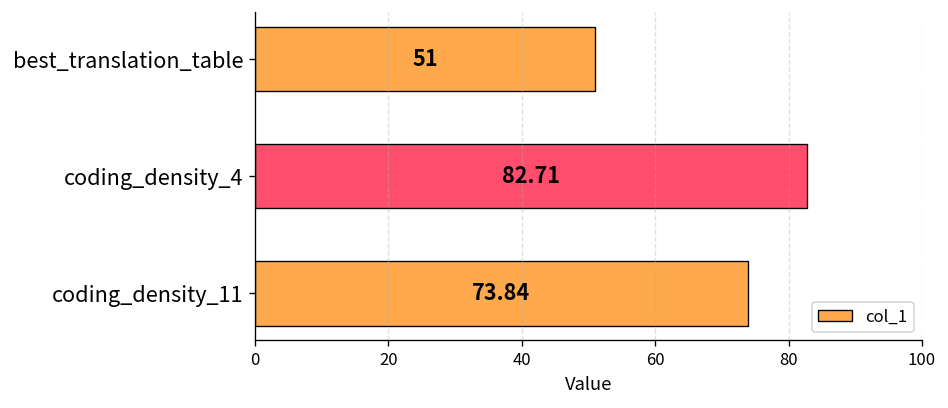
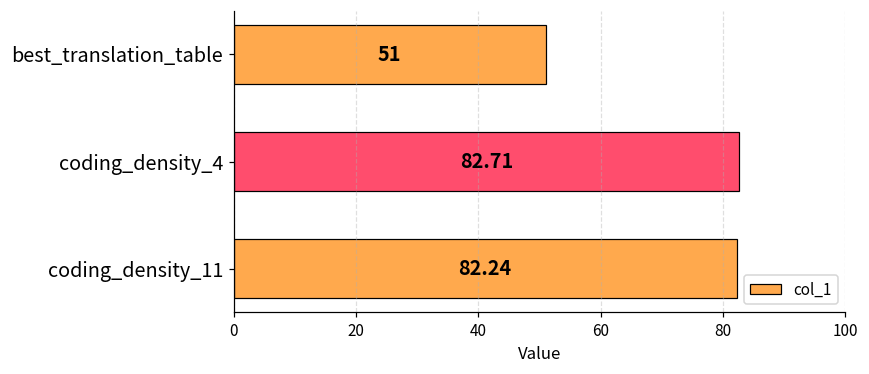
coding_density_11: 73.84 -> 82.24
